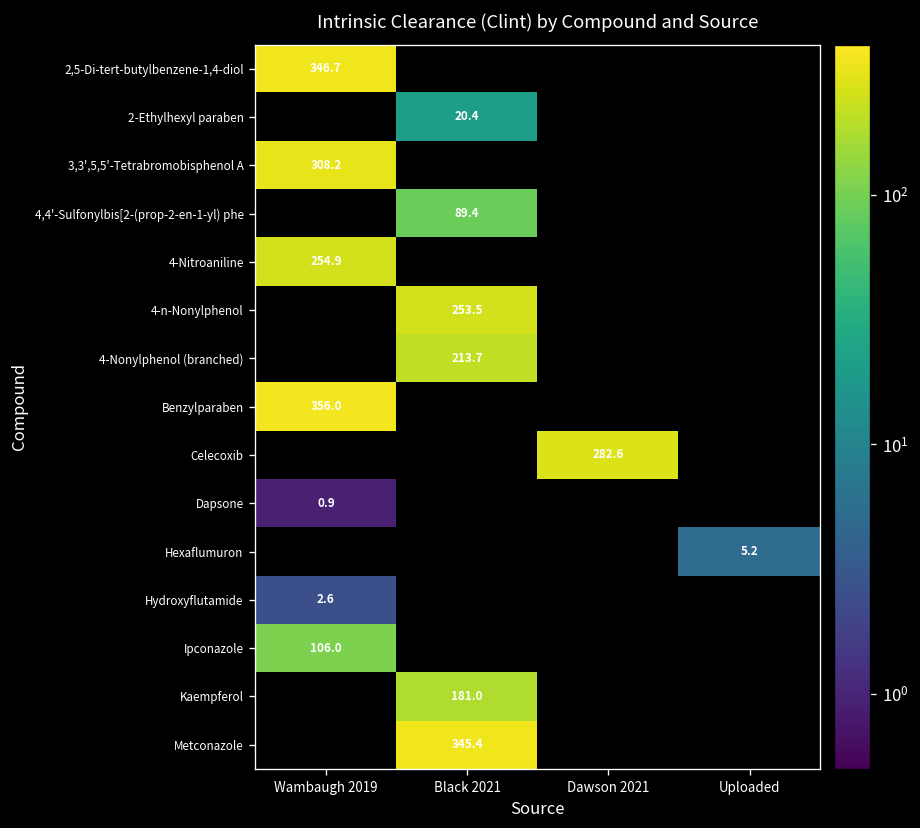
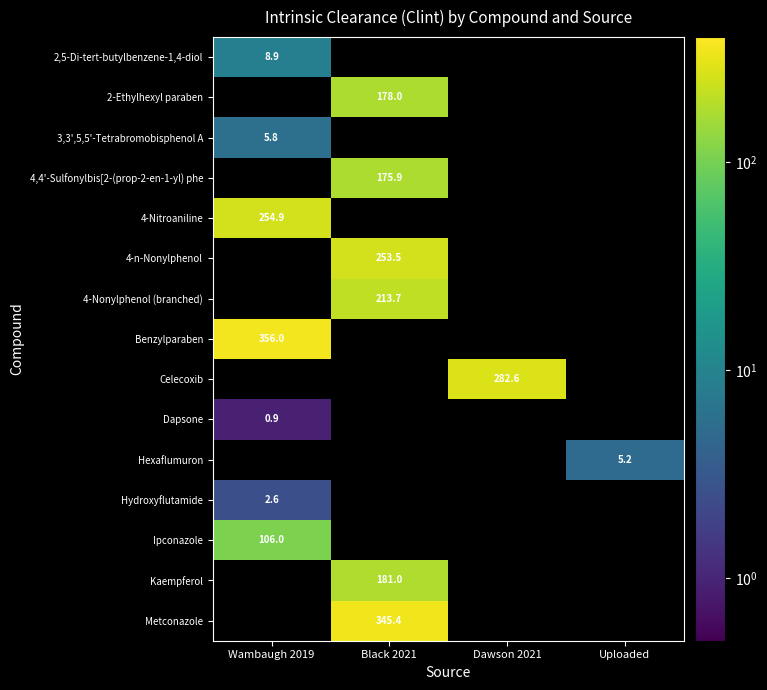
2,5-Di-tert-butylbenzene-1,4-diol, Wambaugh 2019: 346.7 -> 8.9
2-Ethylhexyl paraben, Black 2021: 20.4 -> 178.0
3,3',5,5'-Tetrabromobisphenol A, Wambaugh 2019: 308.2 -> 5.8
4,4'-Sulfonylbis[2-(prop-2-en-1-yl) phe, Black 2021: 89.4 -> 175.9
